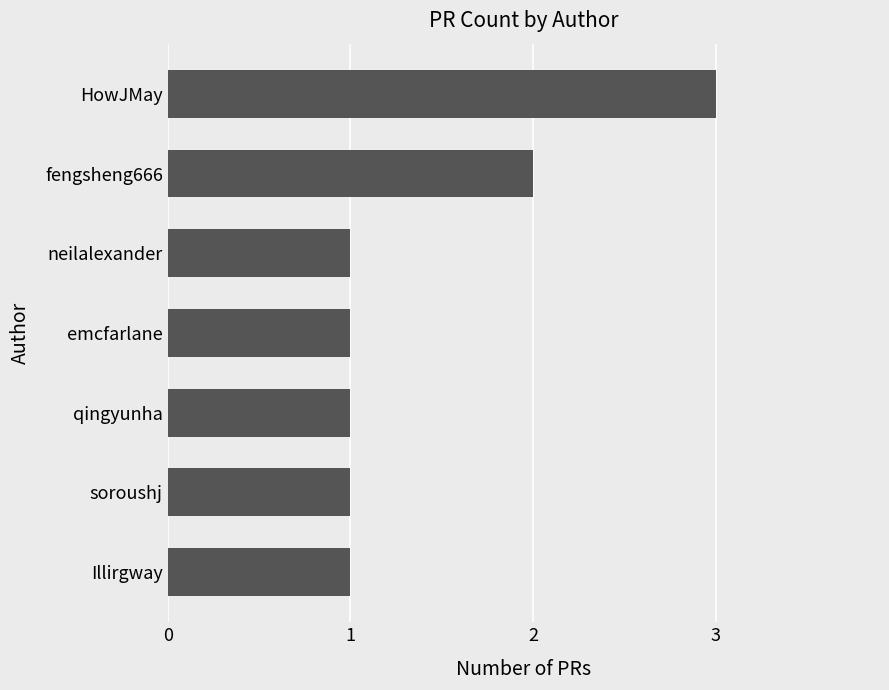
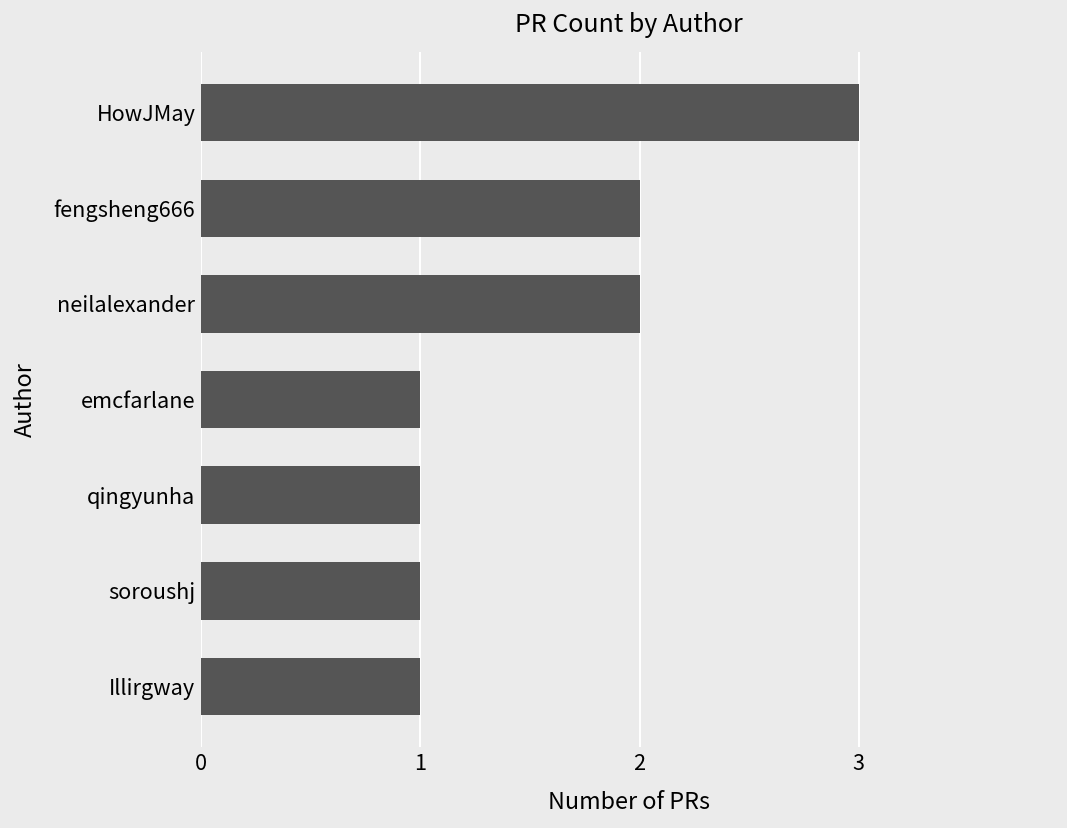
neilalexander: 1 -> 2
